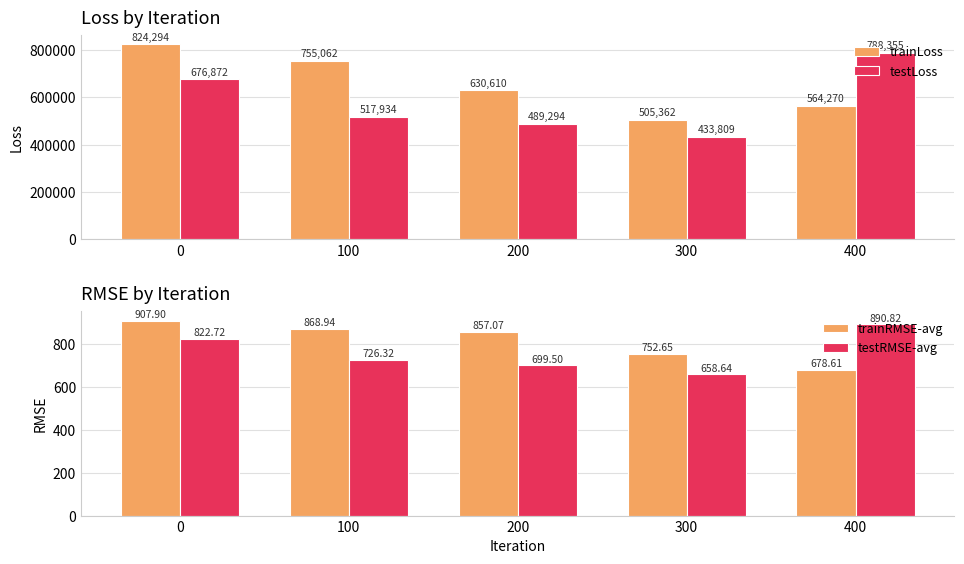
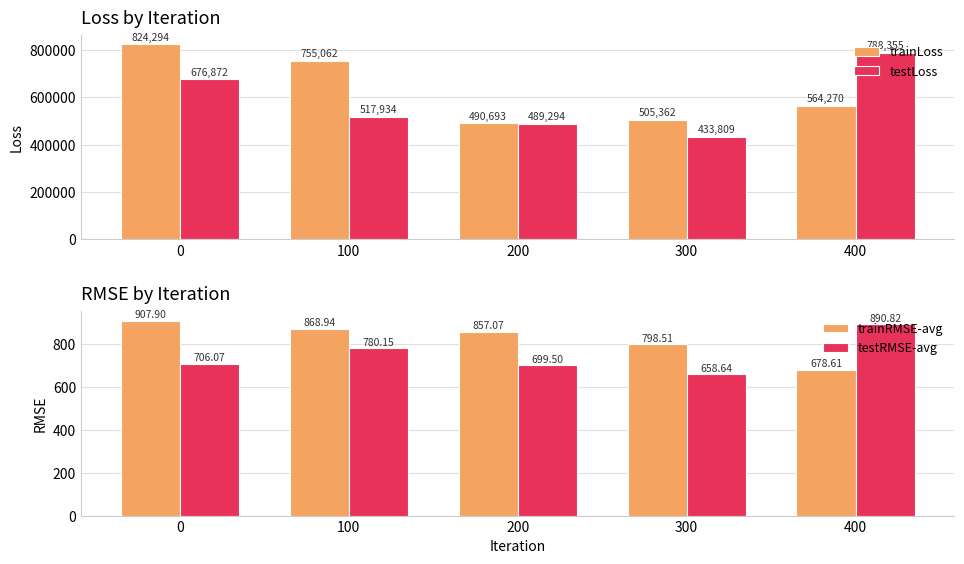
Loss by Iteration, trainLoss, 200: 630,610 -> 490,693
RMSE by Iteration, testRMSE-avg, 0: 822.72 -> 706.07
RMSE by Iteration, testRMSE-avg, 100: 726.32 -> 780.15
RMSE by Iteration, trainRMSE-avg, 300: 752.65 -> 798.51
